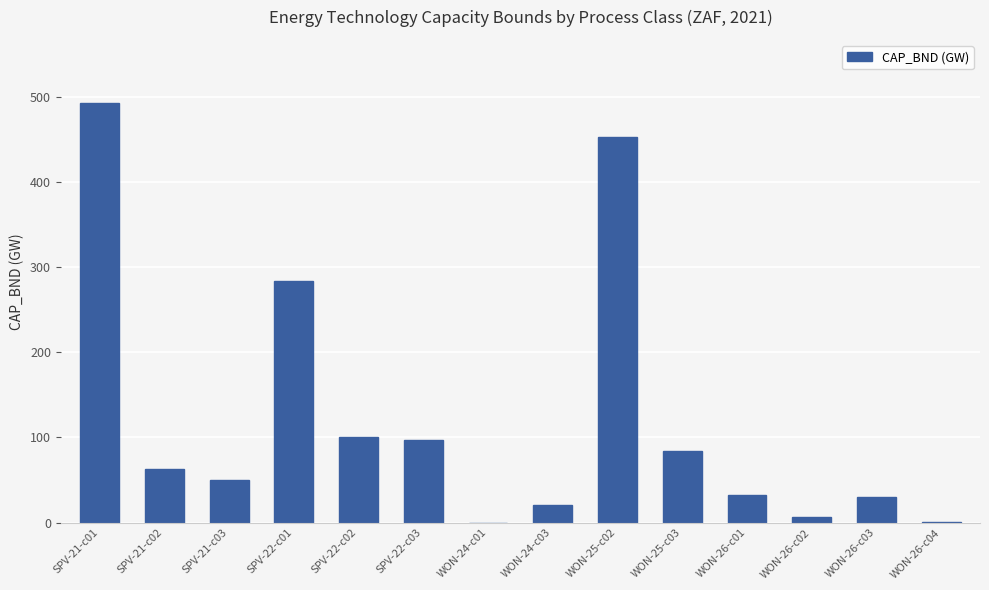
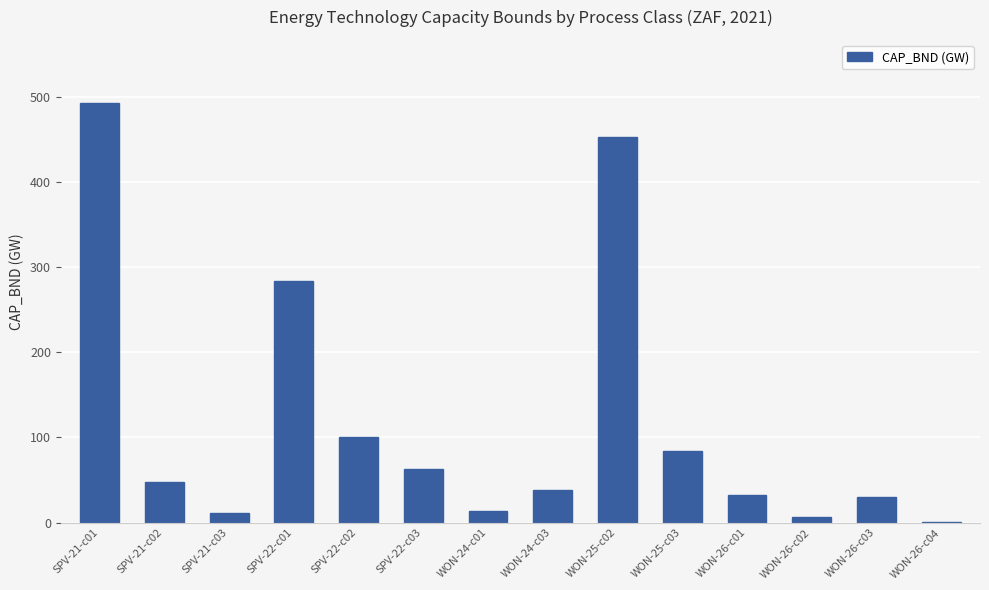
SPV-21-c02: 60 -> 50
SPV-21-c03: 50 -> 10
SPV-22-c03: 100 -> 60
WON-24-c01: 0 -> 10
WON-24-c03: 20 -> 40
